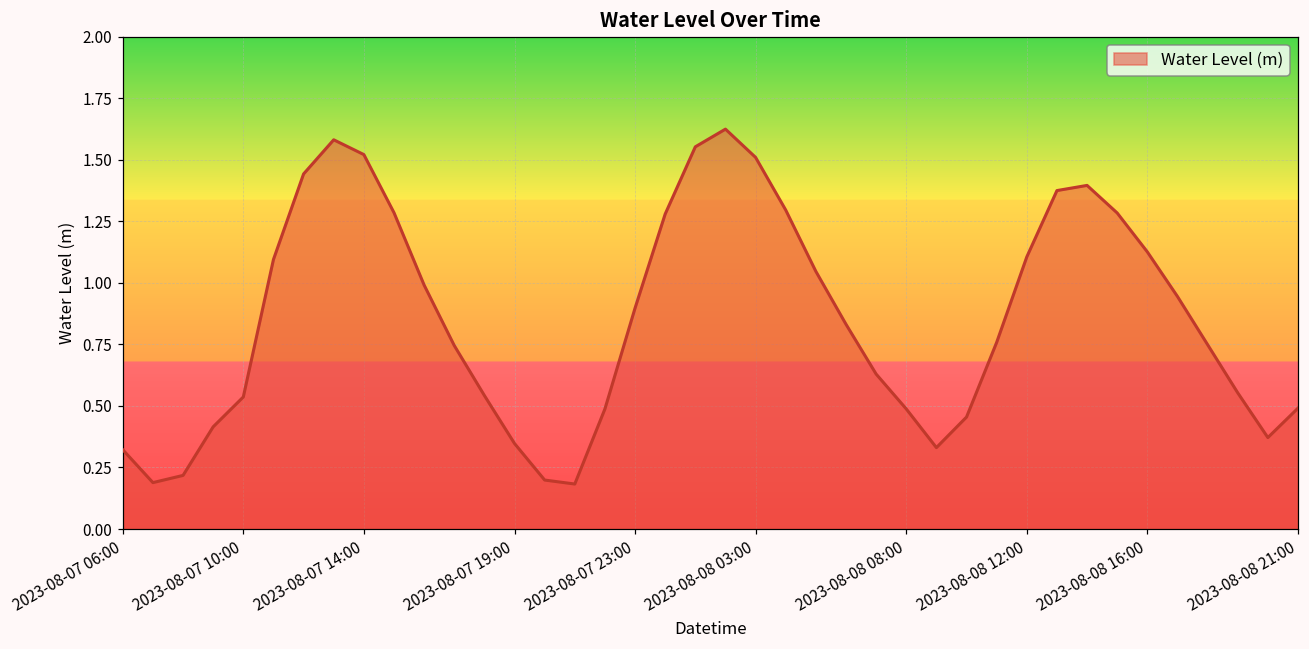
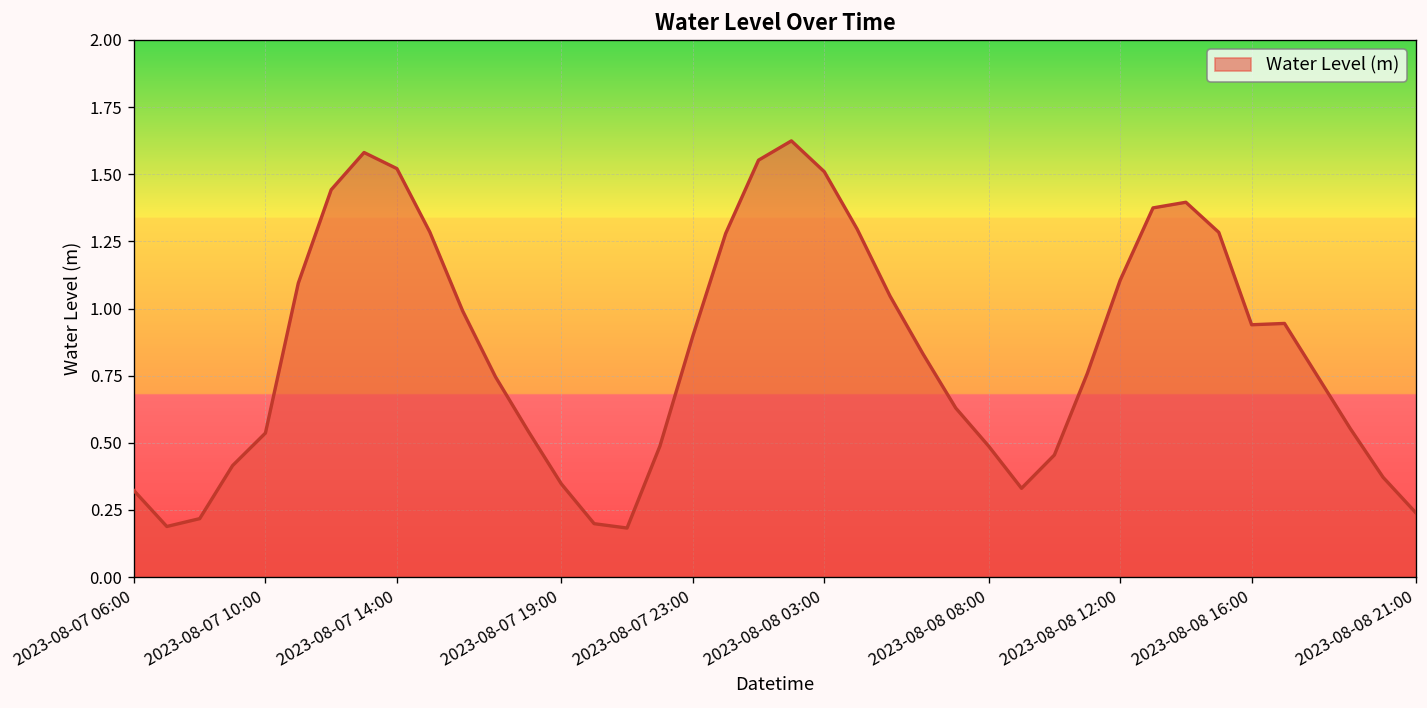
2023-08-08 16:00: 1.13 -> 0.94
2023-08-08 21:00: 0.49 -> 0.24
